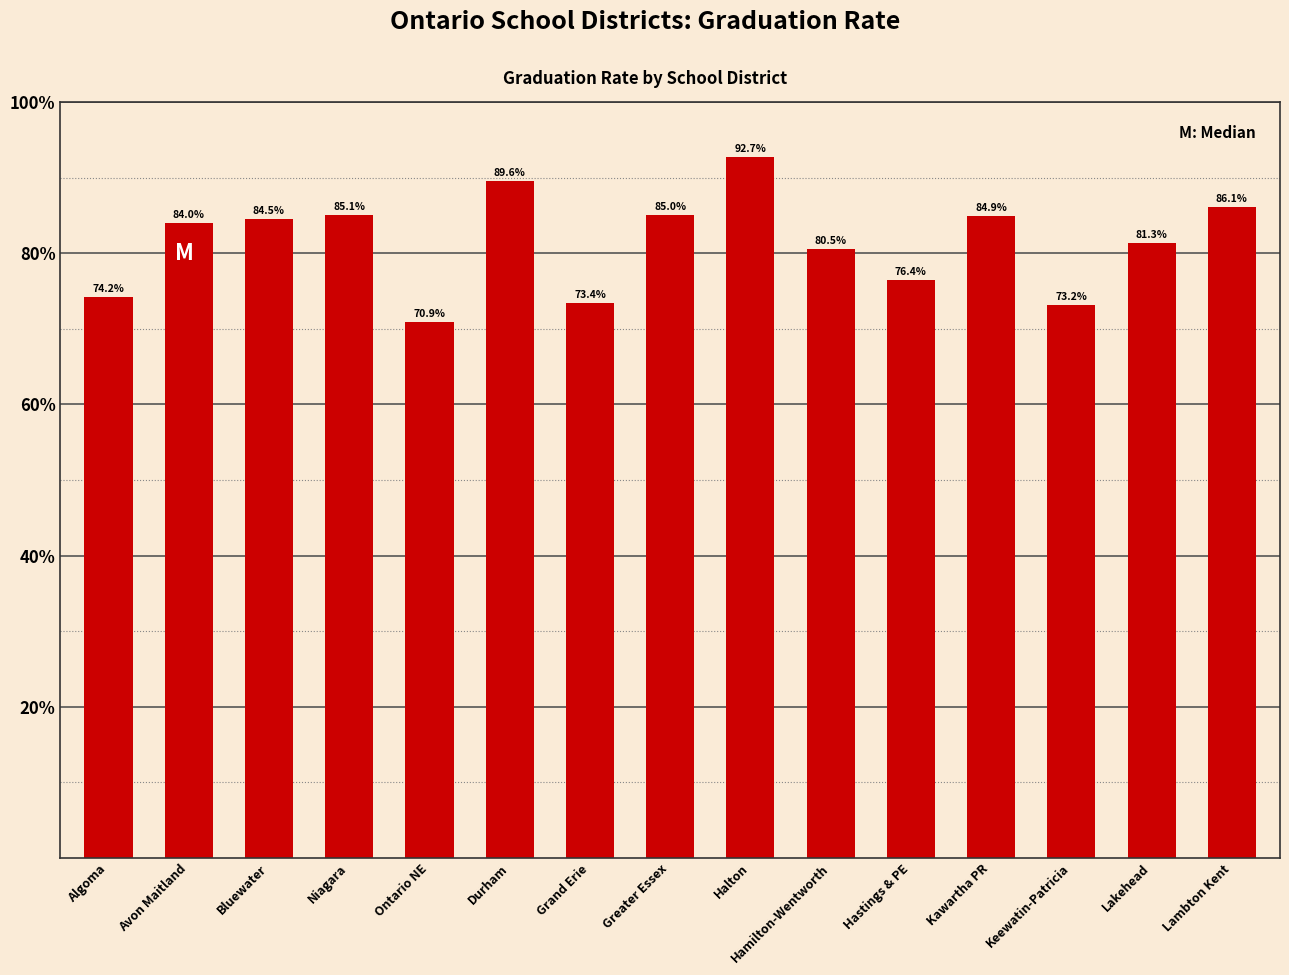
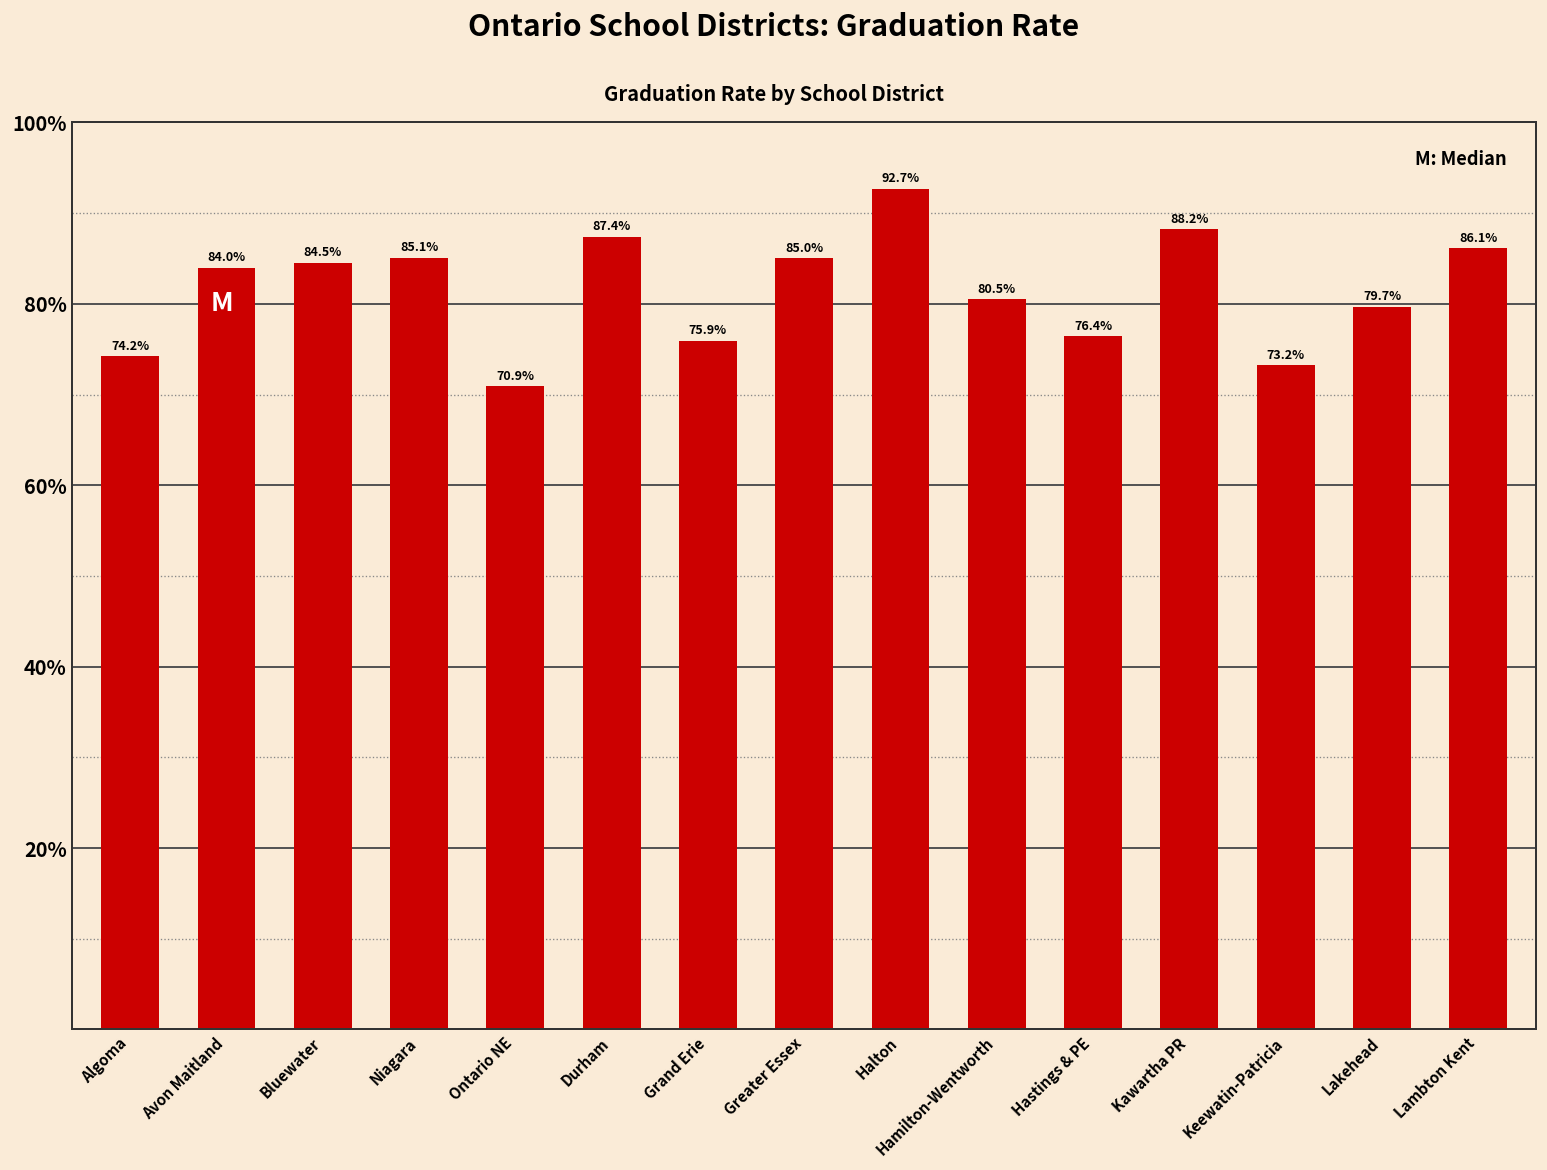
Durham: 89.6% -> 87.4%
Grand Erie: 73.4% -> 75.9%
Kawartha PR: 84.9% -> 88.2%
Lakehead: 81.3% -> 79.7%
